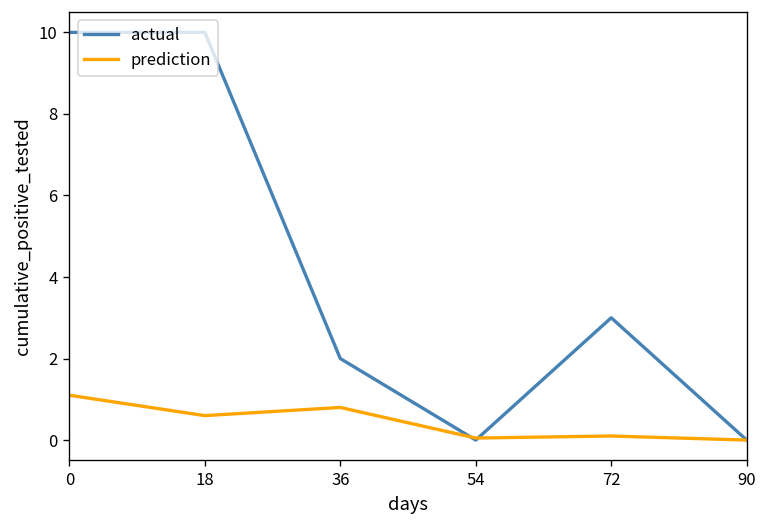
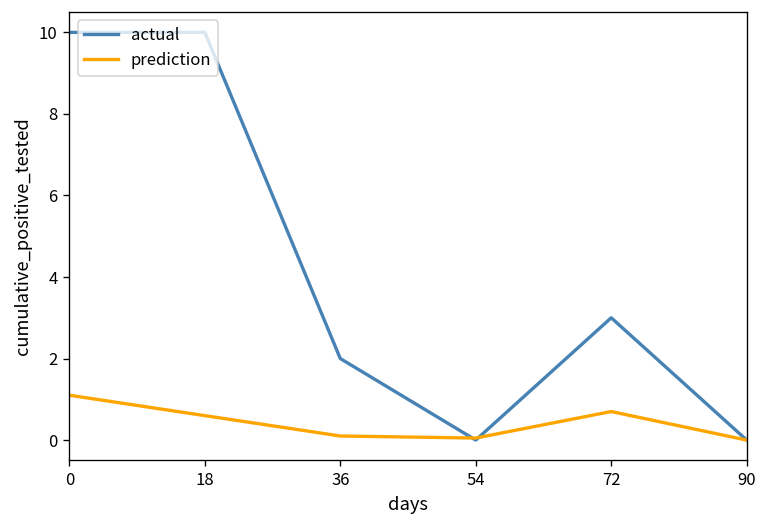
prediction, 36: 0.8 -> 0.1
prediction, 72: 0.1 -> 0.7
